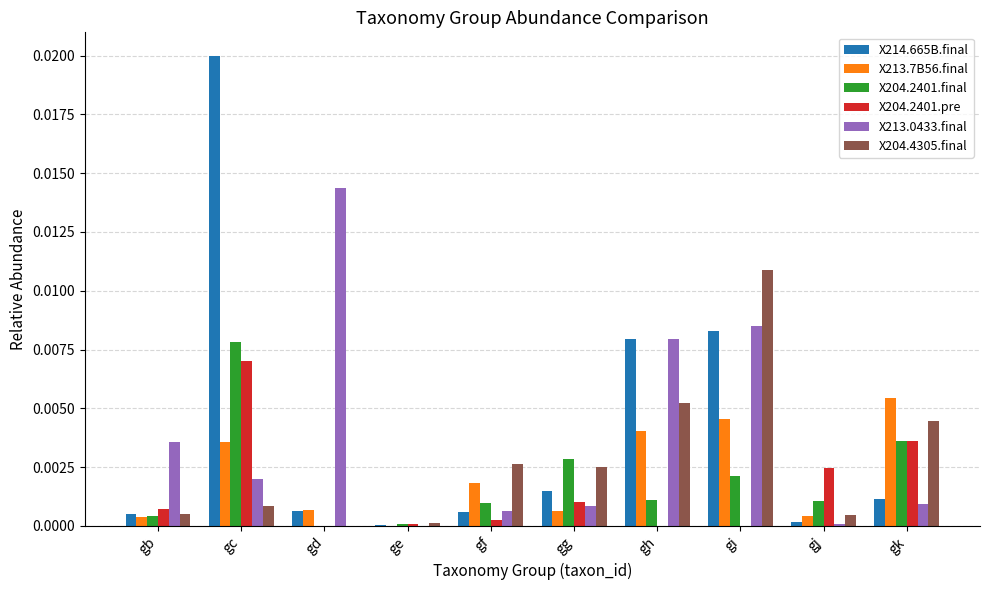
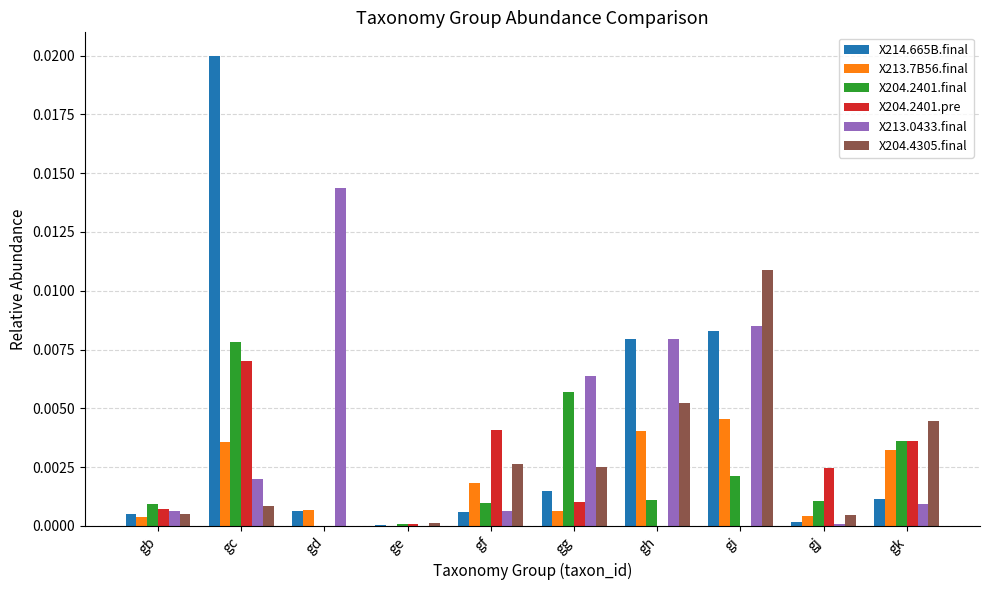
X204.2401.final, gb: 0.0004 -> 0.0009
X213.0433.final, gb: 0.0036 -> 0.0006
X204.2401.pre, gf: 0.0002 -> 0.0041
X204.2401.final, gg: 0.0028 -> 0.0057
X213.0433.final, gg: 0.0008 -> 0.0064
X213.7B56.final, gk: 0.0054 -> 0.0032
